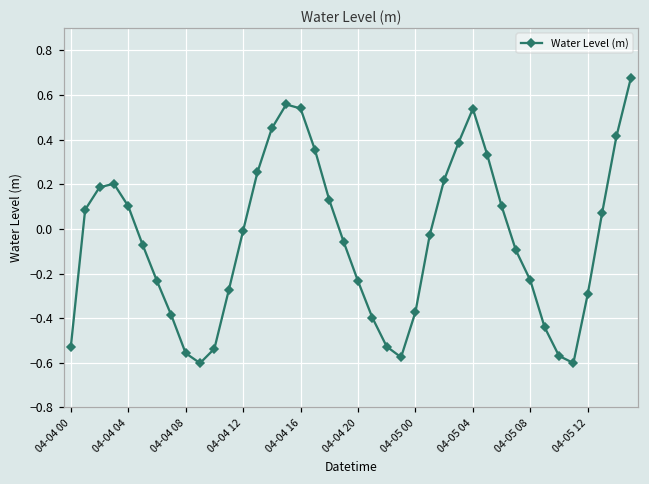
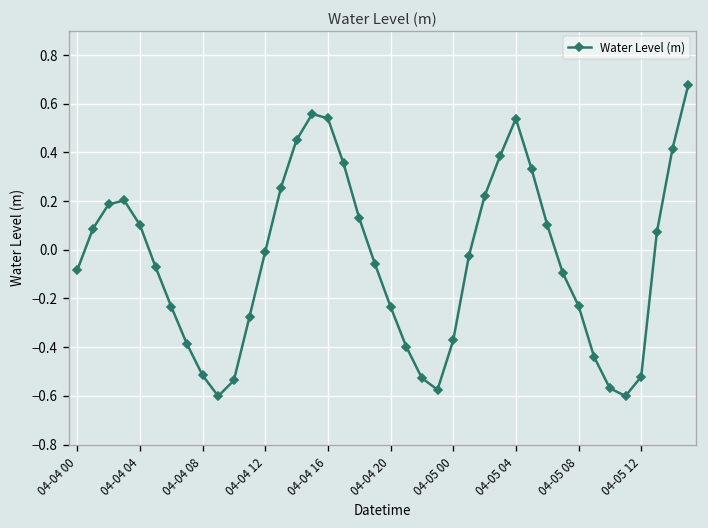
04-04 00: -0.53 -> -0.08
04-04 08: -0.56 -> -0.52
04-05 12: -0.29 -> -0.52
